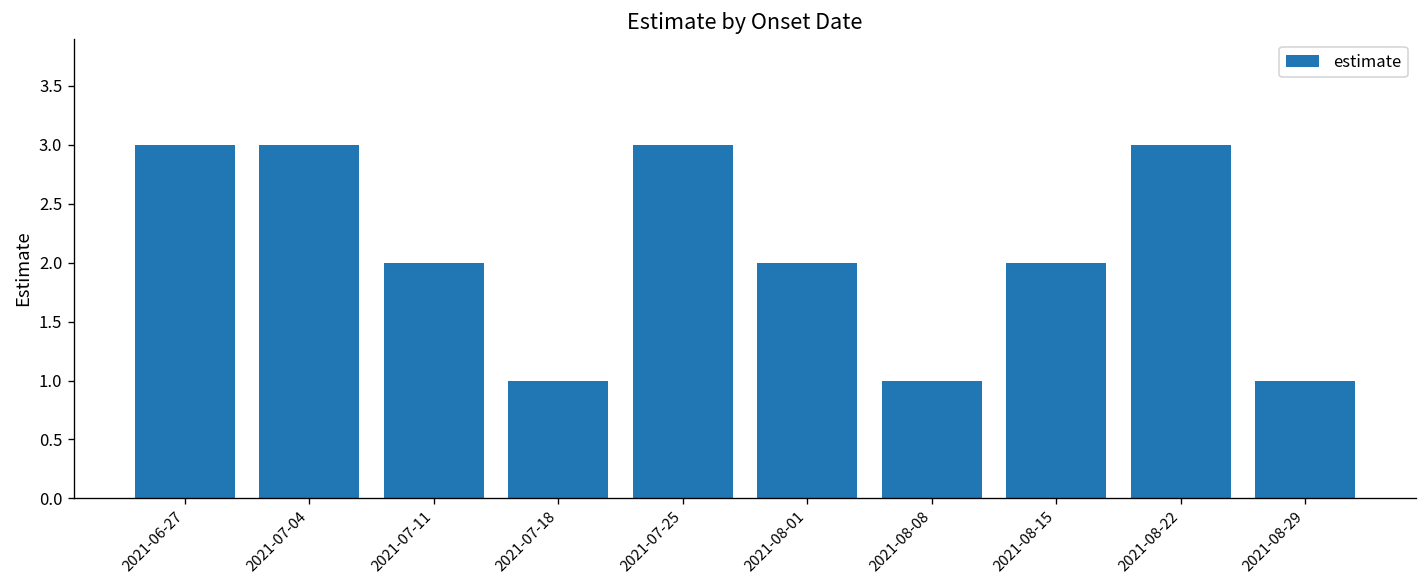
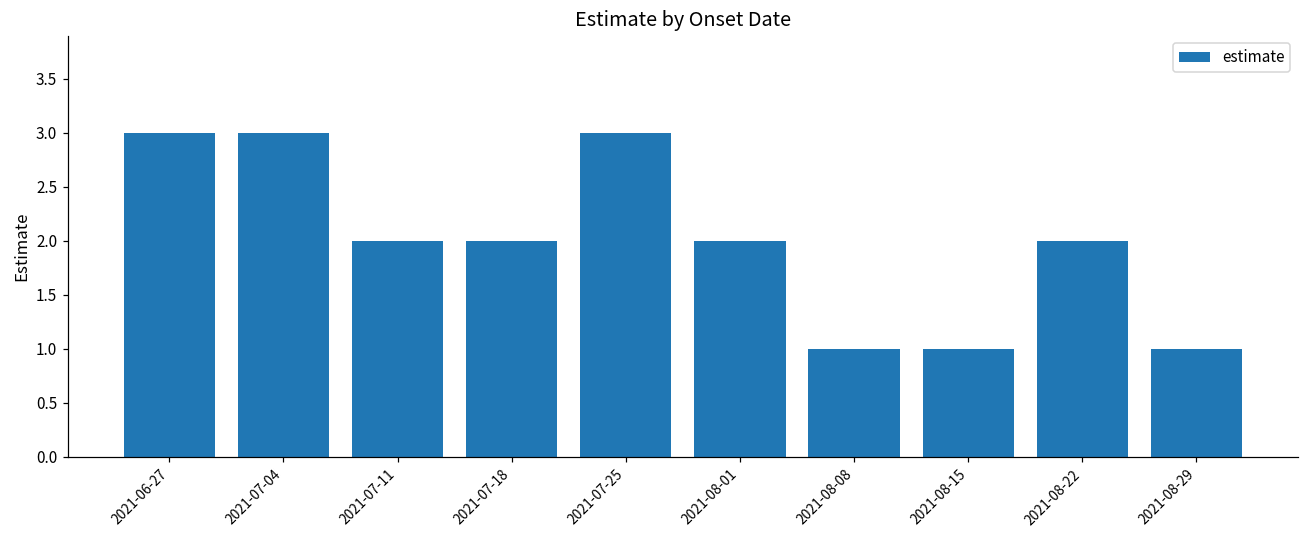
2021-07-18: 1 -> 2
2021-08-15: 2 -> 1
2021-08-22: 3 -> 2
